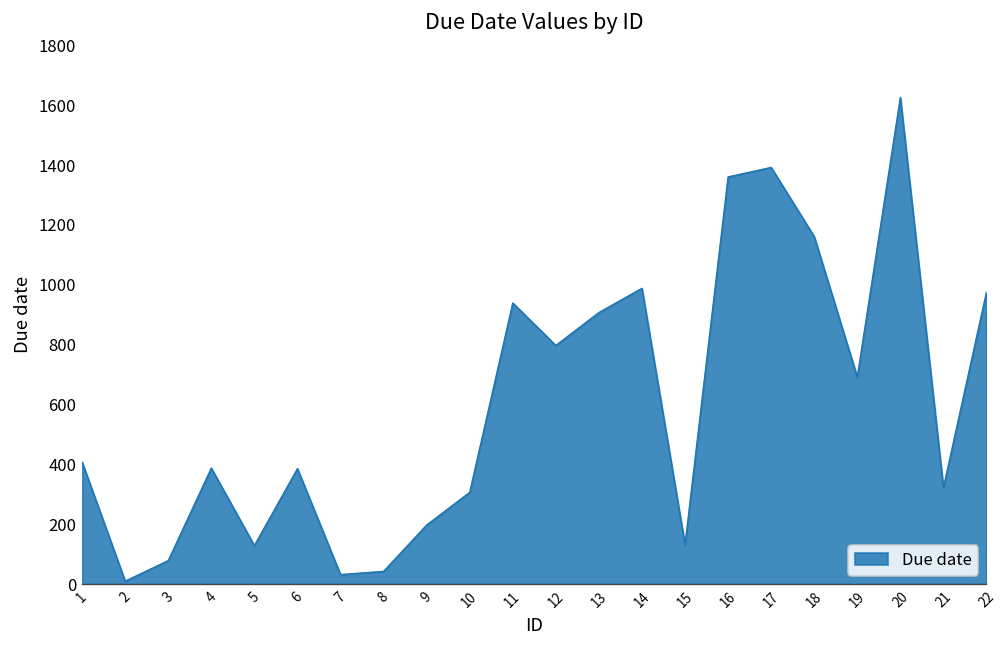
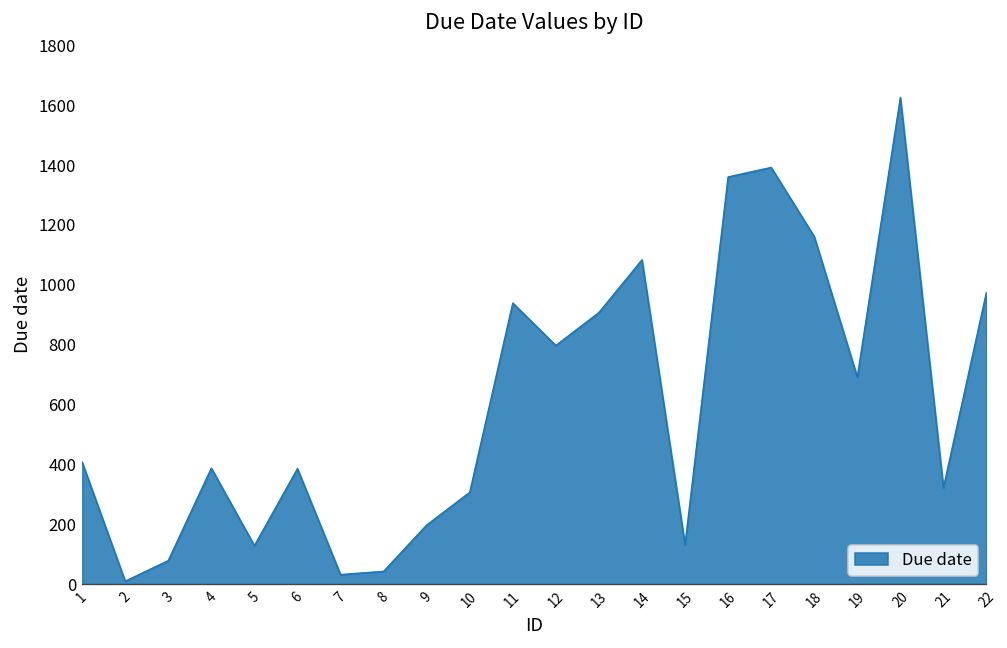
14: 990 -> 1080
